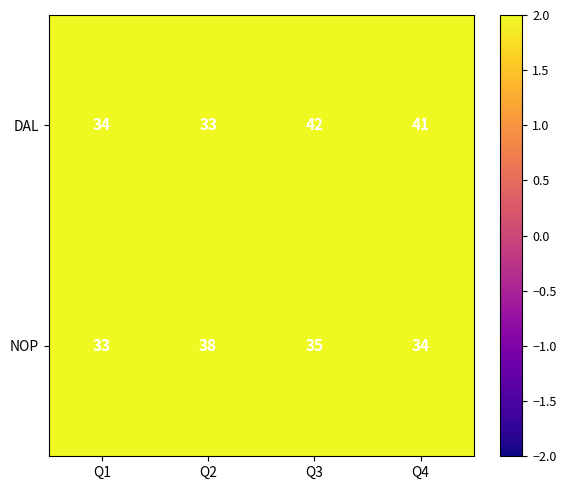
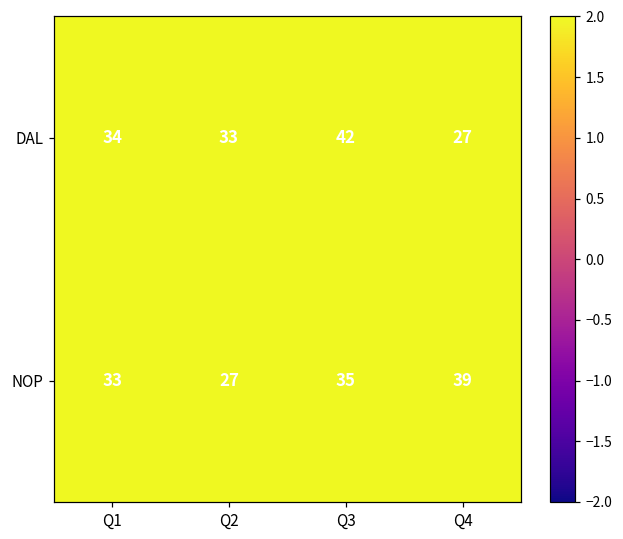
DAL, Q4: 41 -> 27
NOP, Q2: 38 -> 27
NOP, Q4: 34 -> 39
